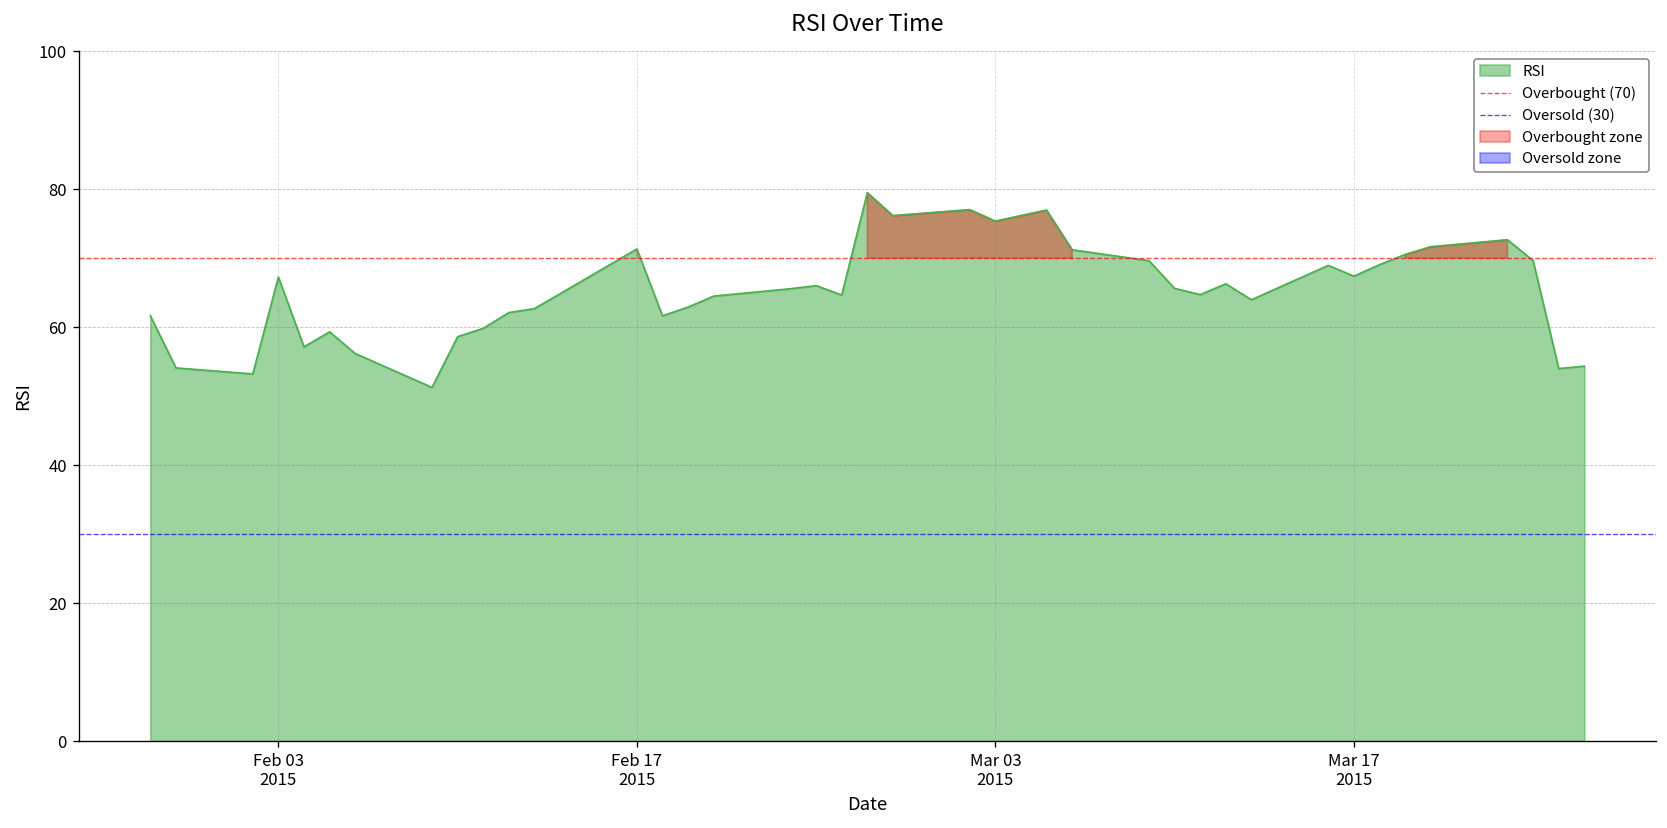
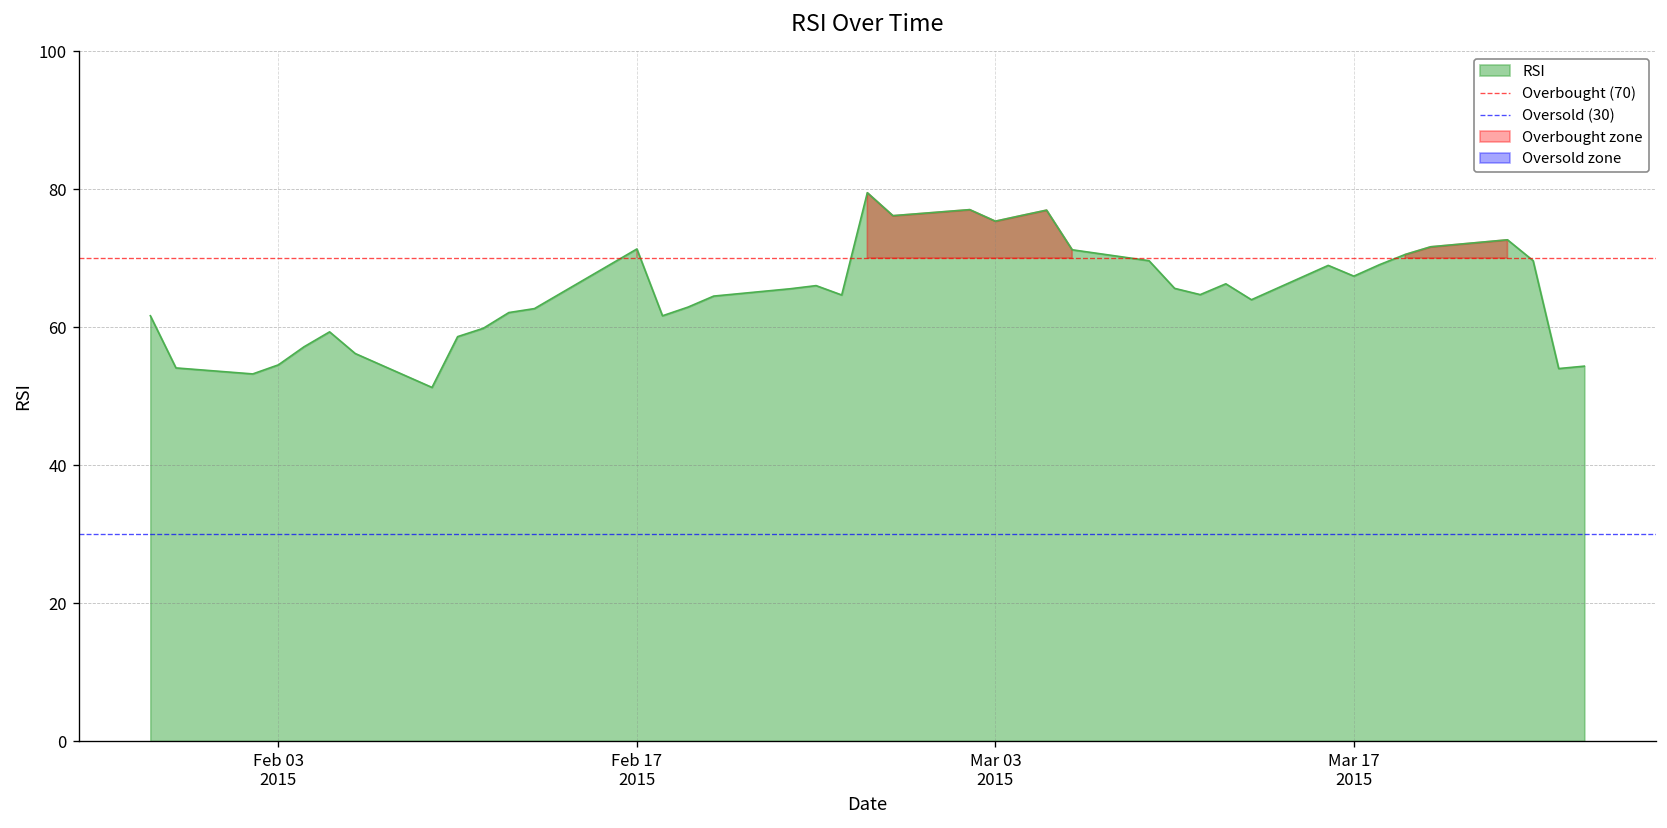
Feb 03 2015: 67 -> 55
